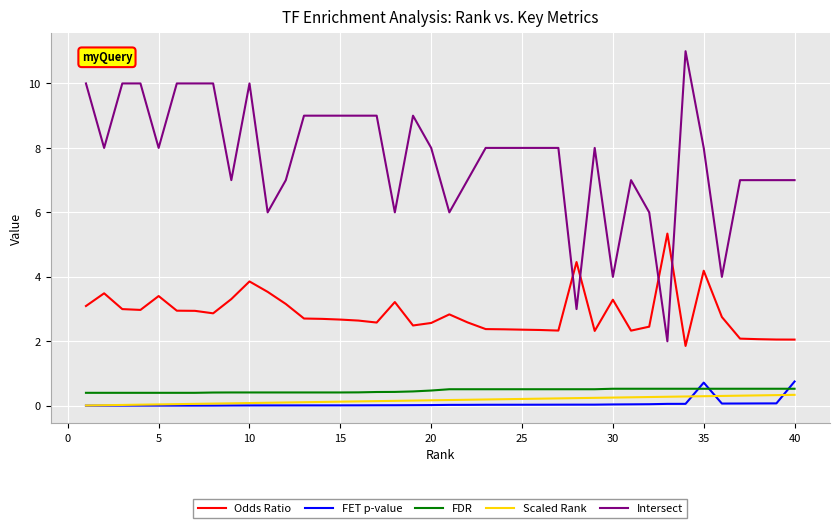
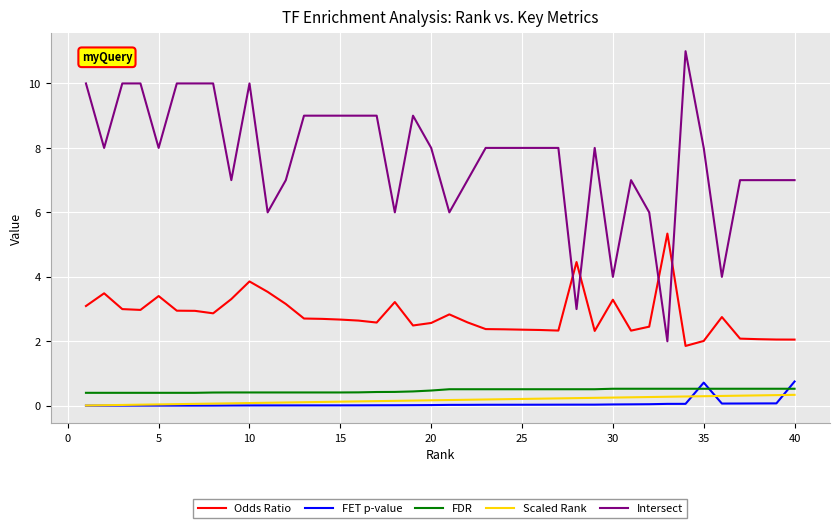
Odds Ratio, 35: 4.2 -> 2.0
